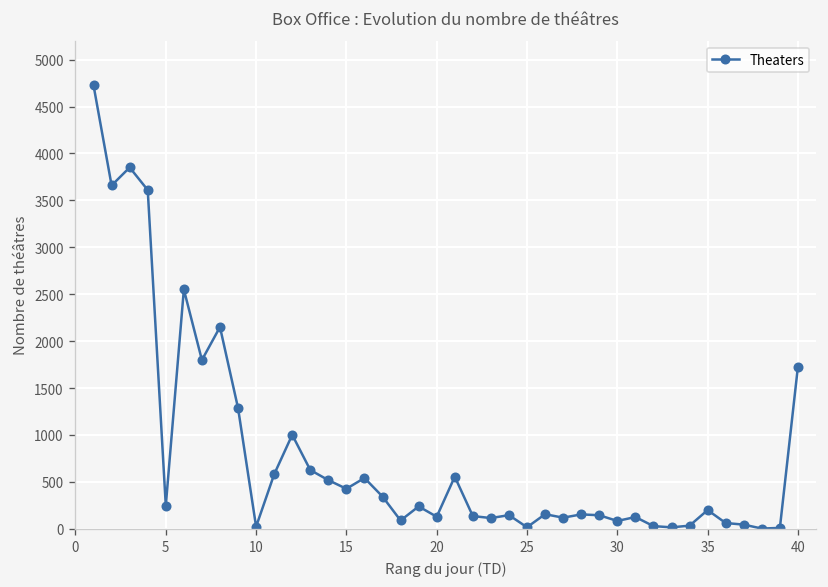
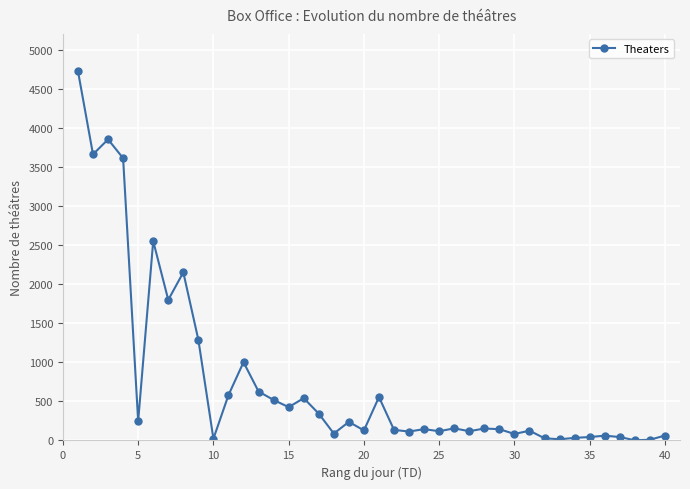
25: 0 -> 100
35: 200 -> 0
40: 1700 -> 100
